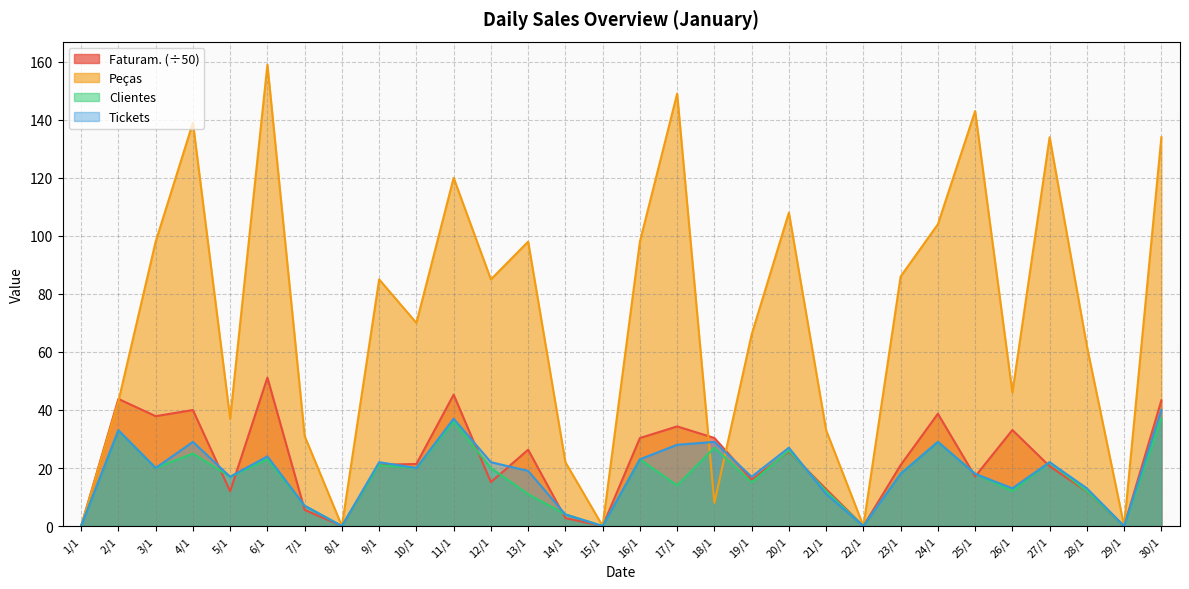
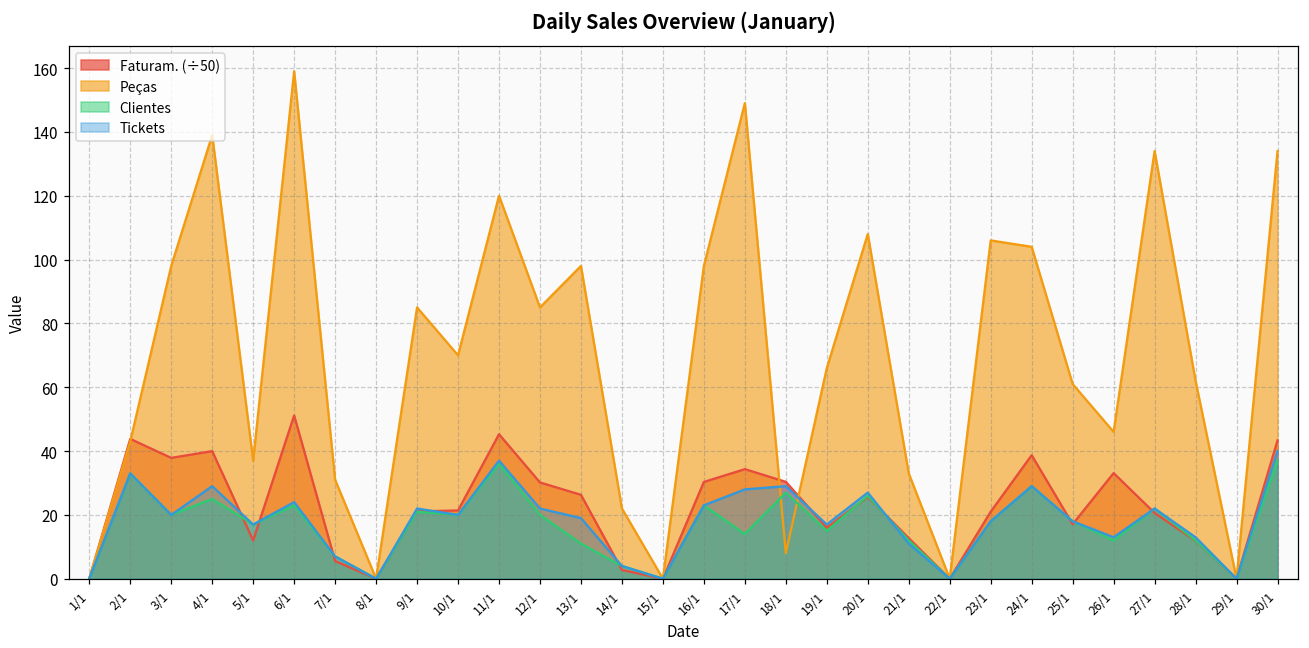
Faturam. (÷50), 12/1: 15 -> 30
Peças, 23/1: 86 -> 106
Peças, 25/1: 143 -> 61
